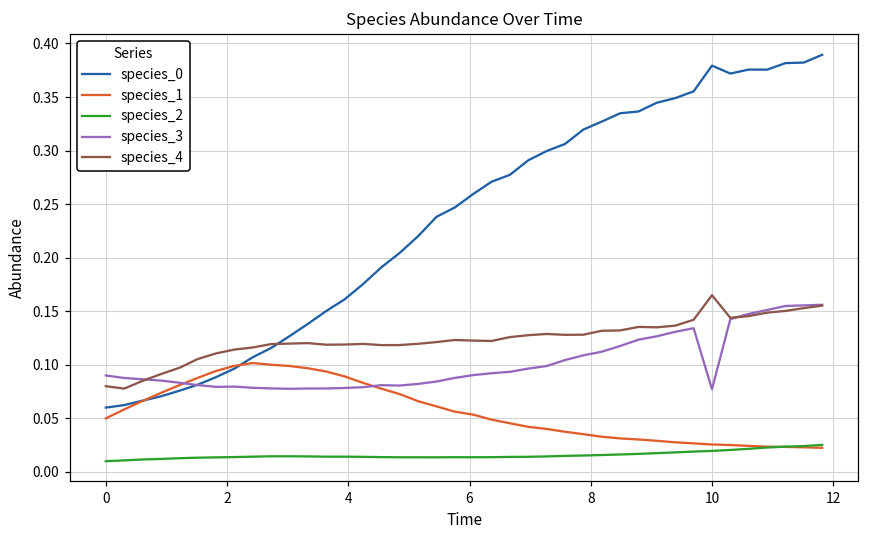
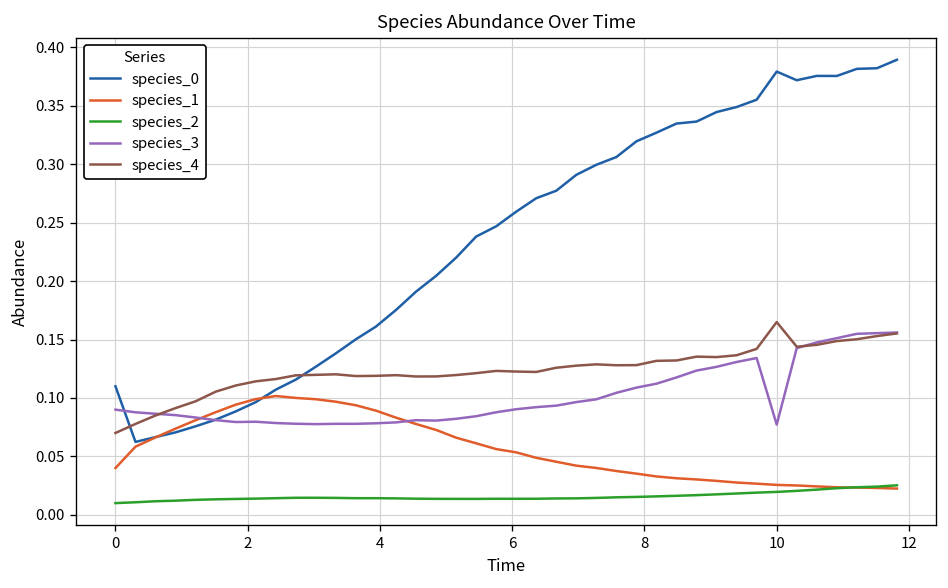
species_0, 0: 0.06 -> 0.11
species_1, 0: 0.05 -> 0.04
species_4, 0: 0.08 -> 0.07
